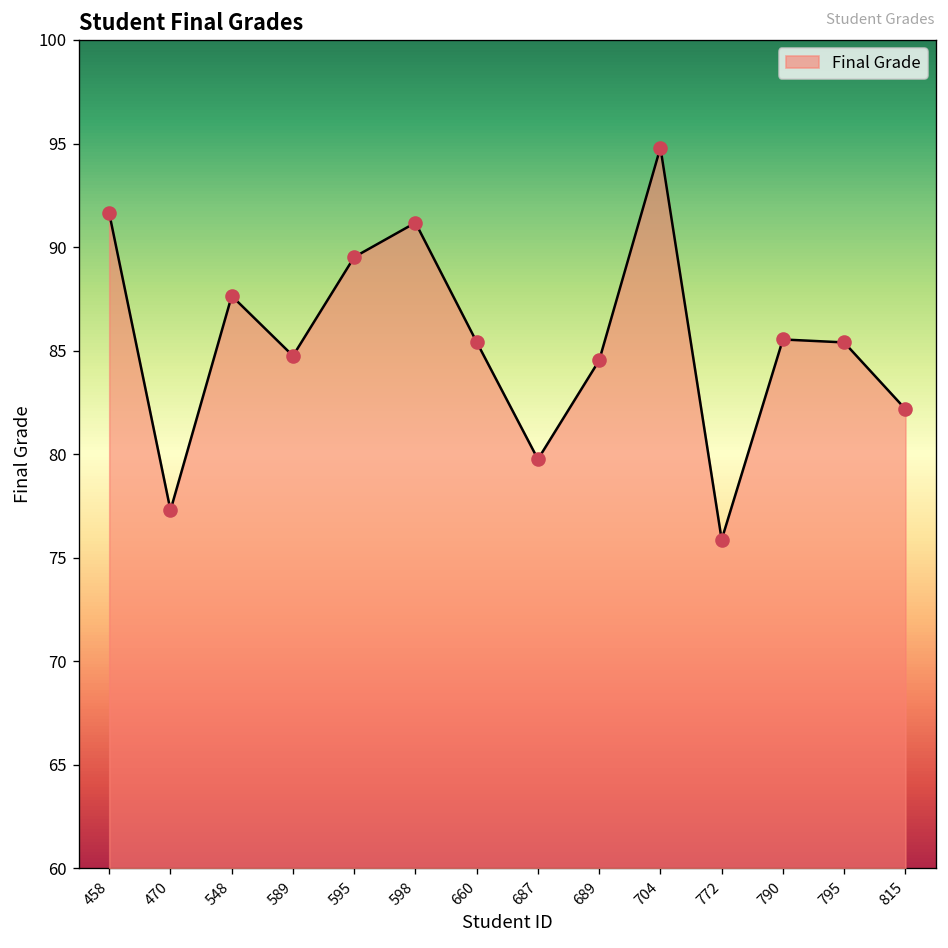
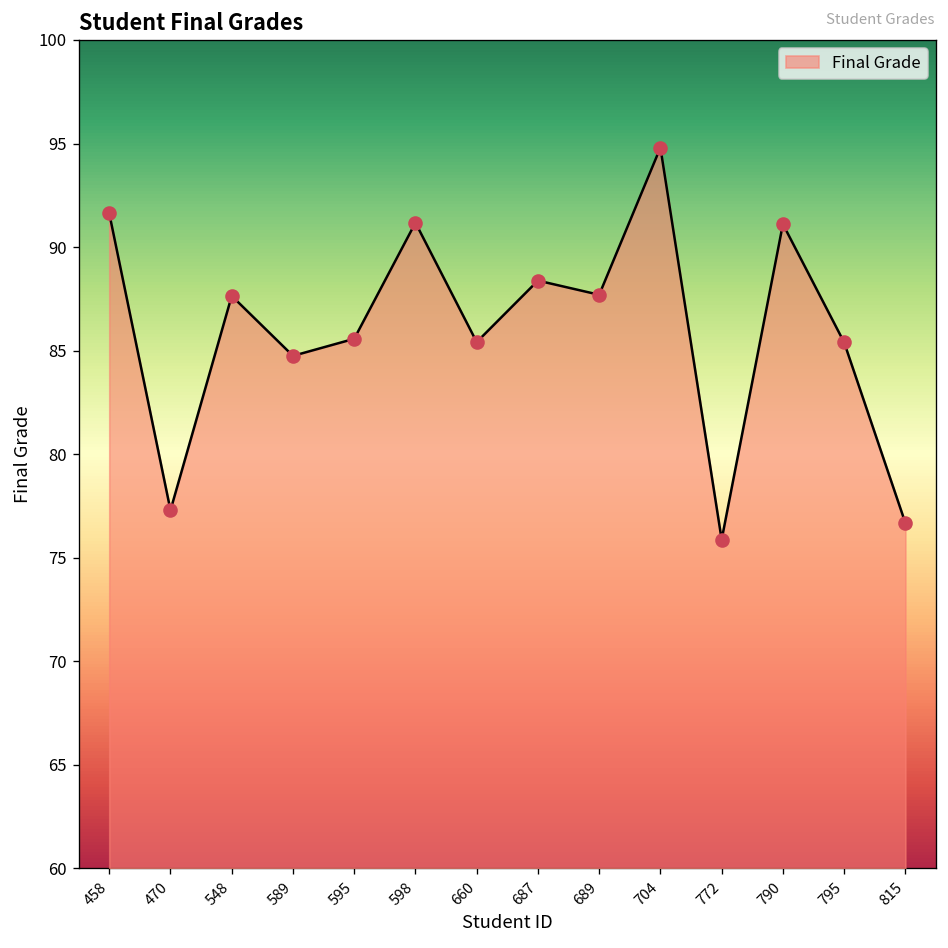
595: 89.5 -> 85.6
687: 79.8 -> 88.4
689: 84.5 -> 87.7
790: 85.5 -> 91.1
815: 82.2 -> 76.7
